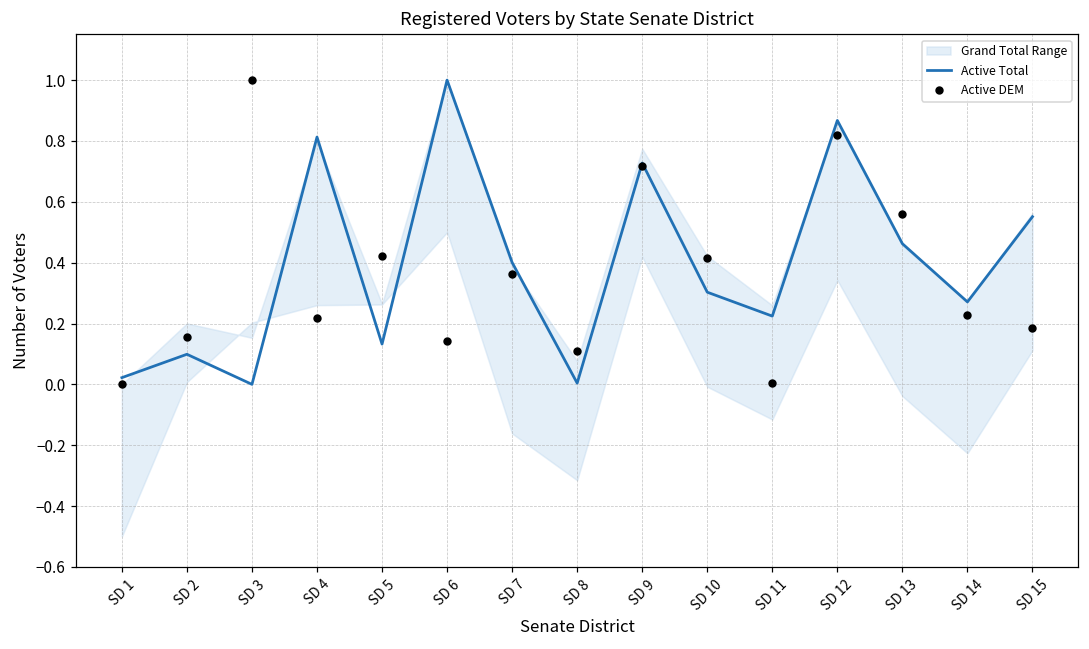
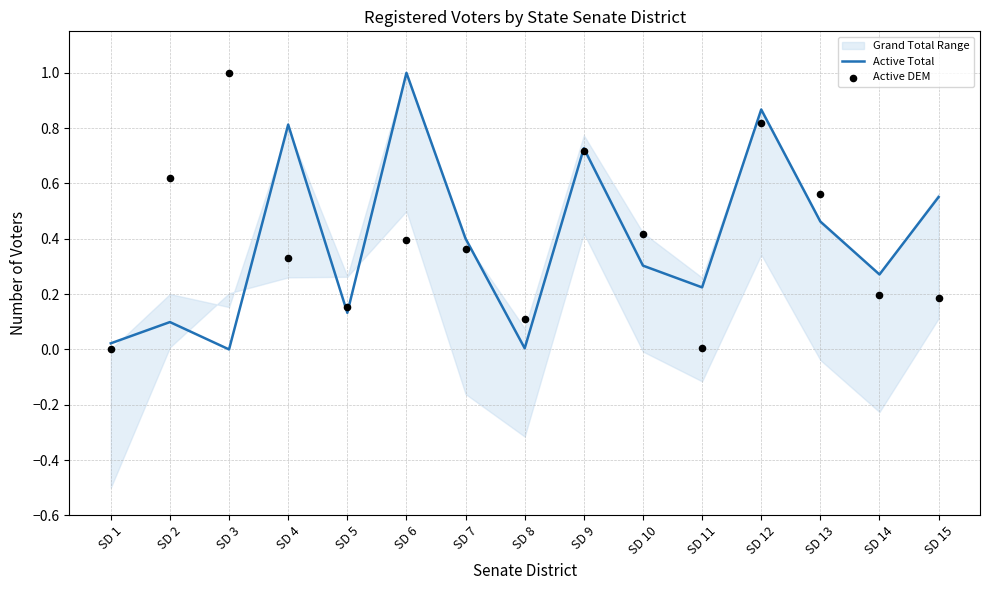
Active DEM, SD 2: 0.16 -> 0.62
Active DEM, SD 4: 0.22 -> 0.33
Active DEM, SD 5: 0.42 -> 0.15
Active DEM, SD 6: 0.14 -> 0.39
Active DEM, SD 14: 0.23 -> 0.20
